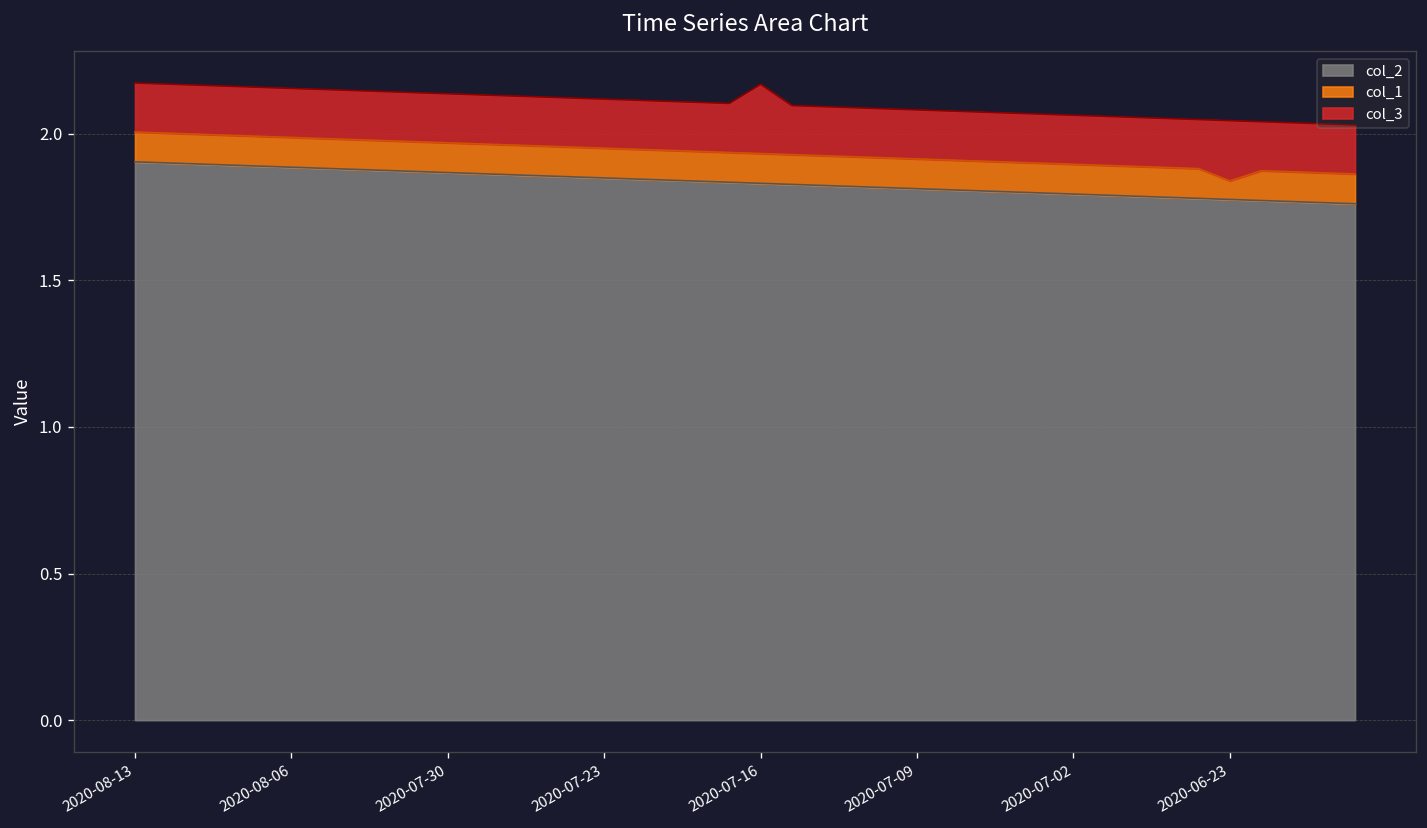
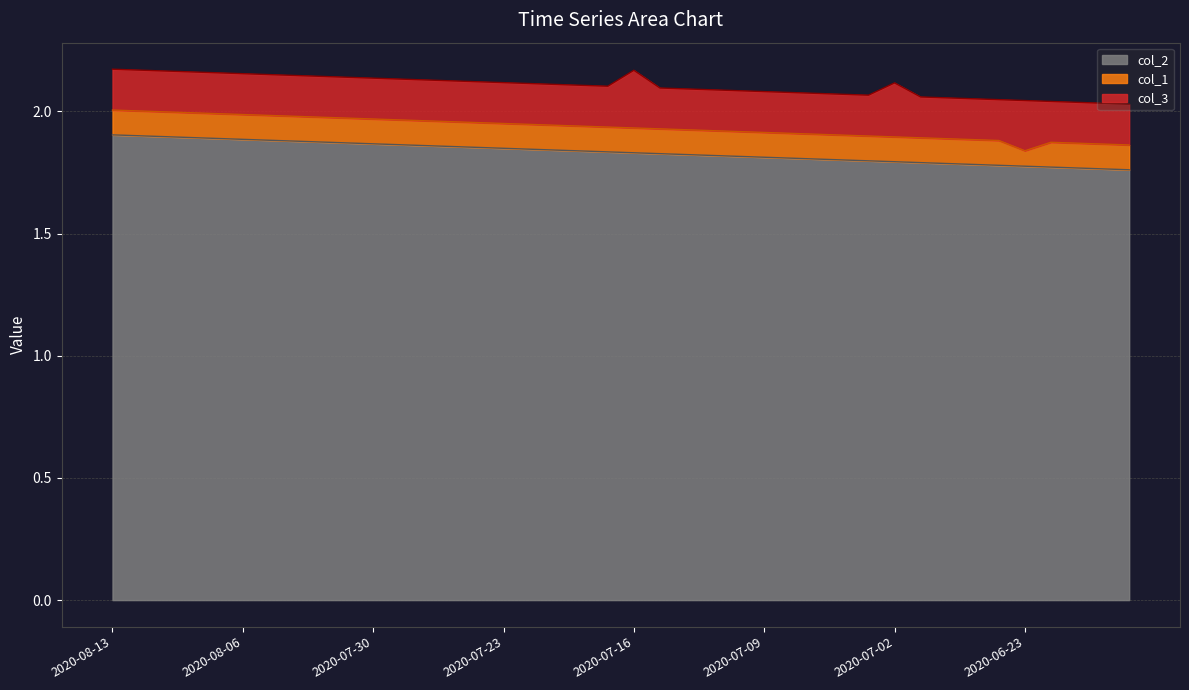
col_3, 2020-07-02: 2.06 -> 2.12
